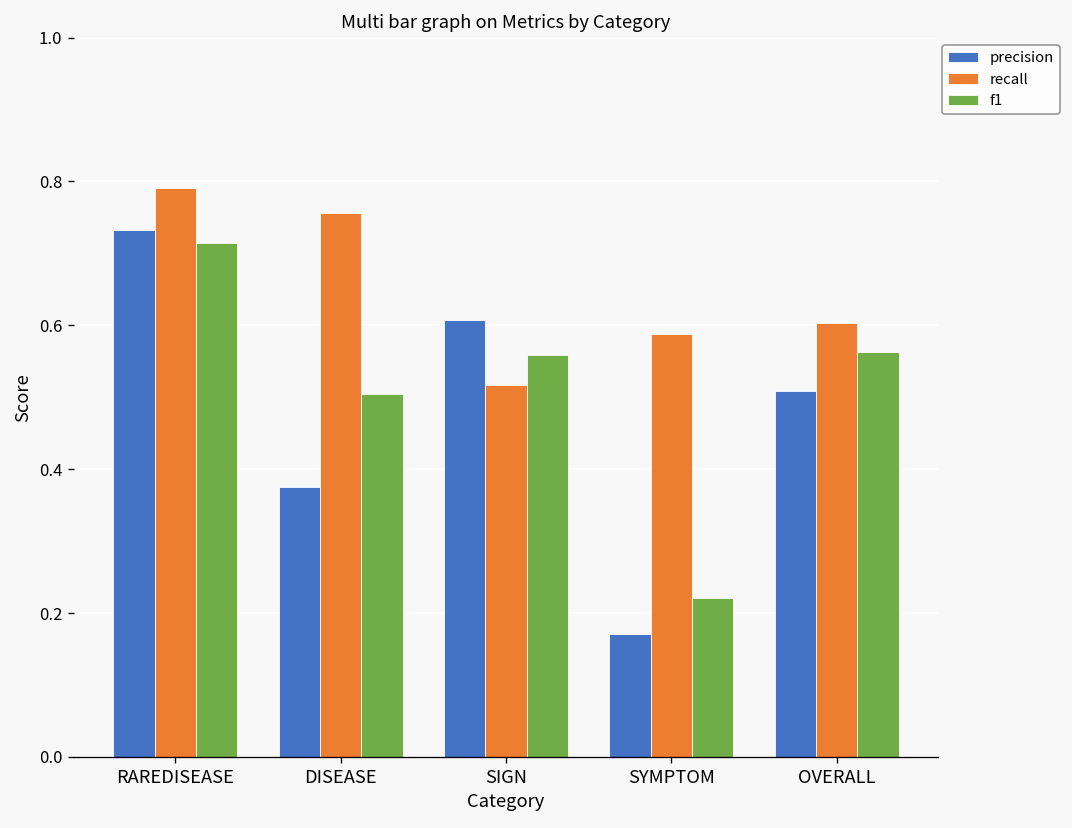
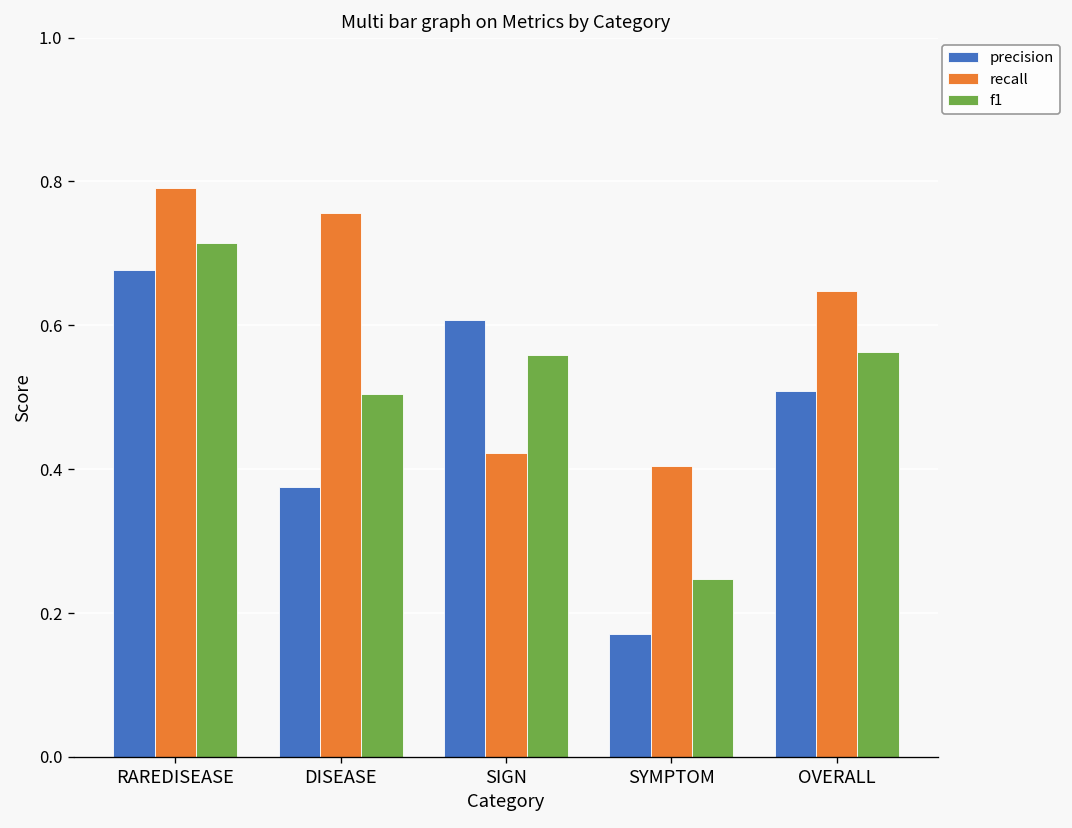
precision, RAREDISEASE: 0.73 -> 0.68
recall, SIGN: 0.52 -> 0.42
recall, SYMPTOM: 0.59 -> 0.40
f1, SYMPTOM: 0.22 -> 0.25
recall, OVERALL: 0.60 -> 0.65
